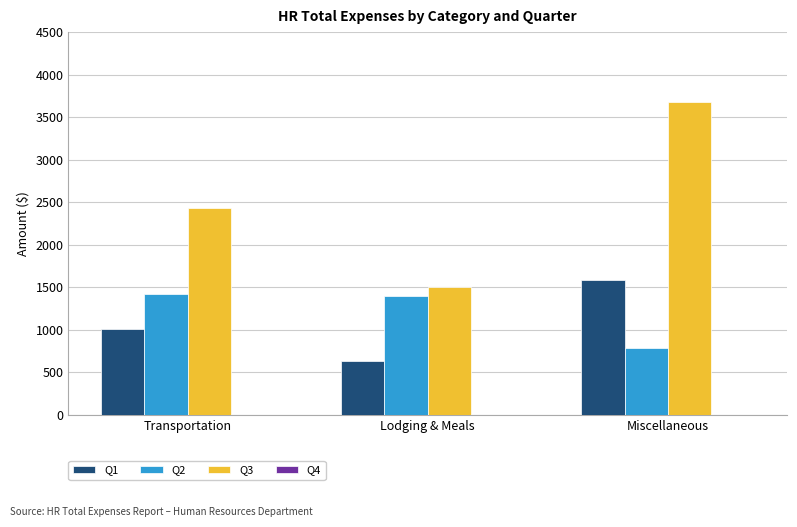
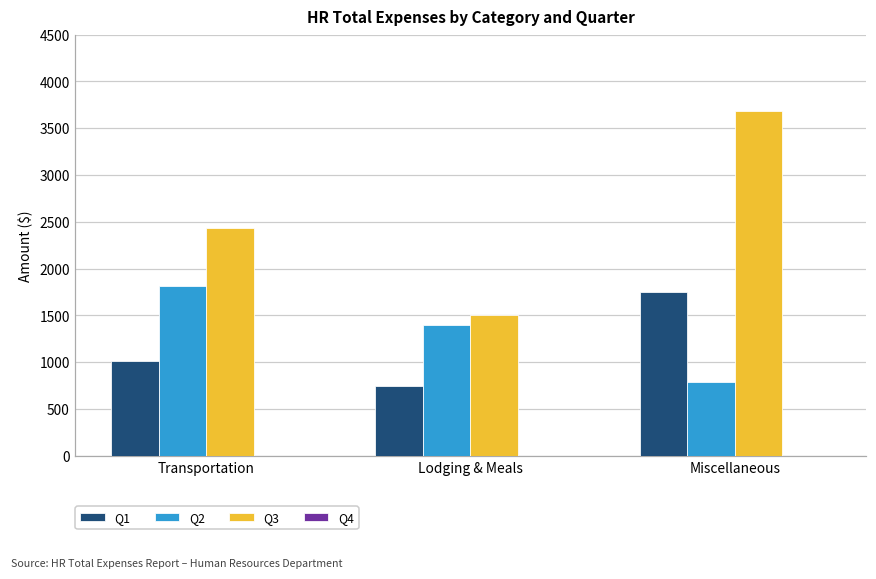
Q2, Transportation: 1400 -> 1800
Q1, Lodging & Meals: 600 -> 700
Q1, Miscellaneous: 1600 -> 1700
